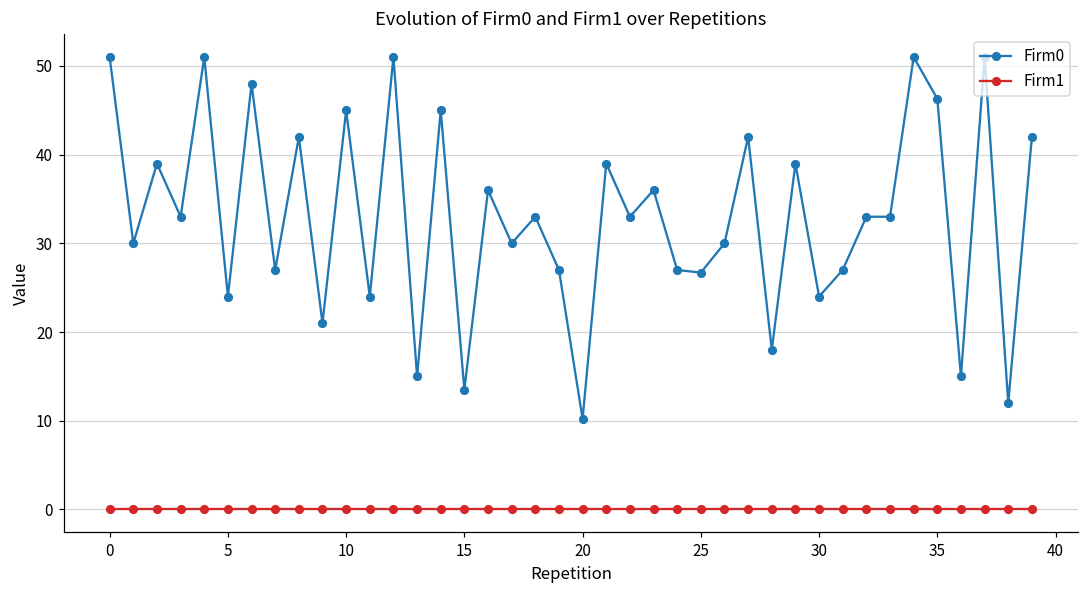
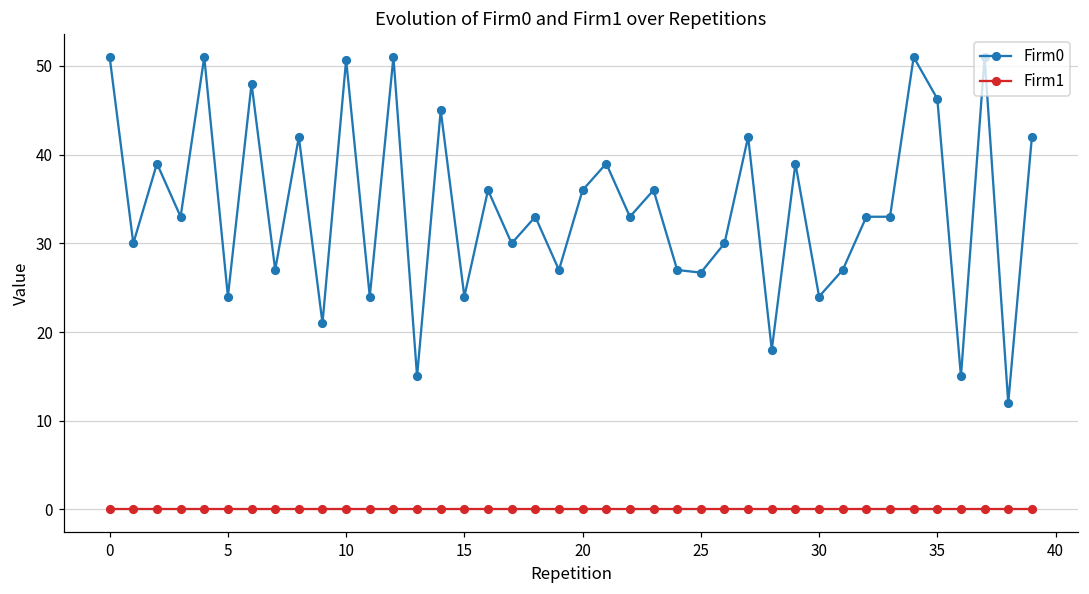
Firm0, 10: 45 -> 51
Firm0, 15: 14 -> 24
Firm0, 20: 10 -> 36
